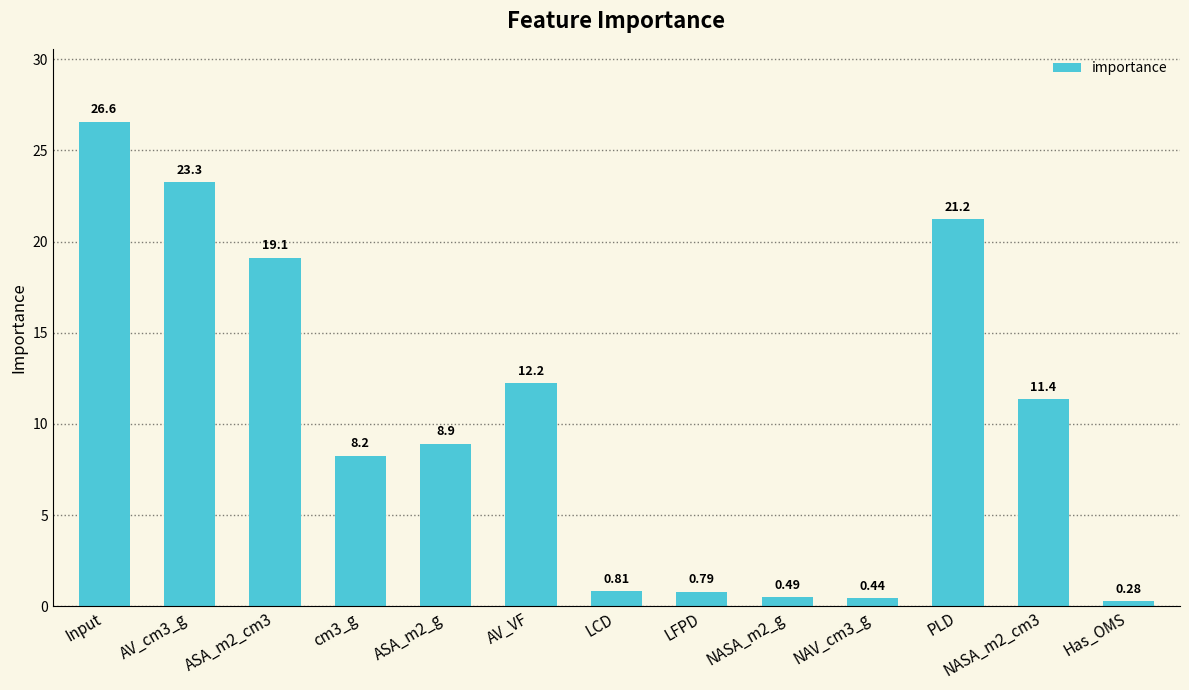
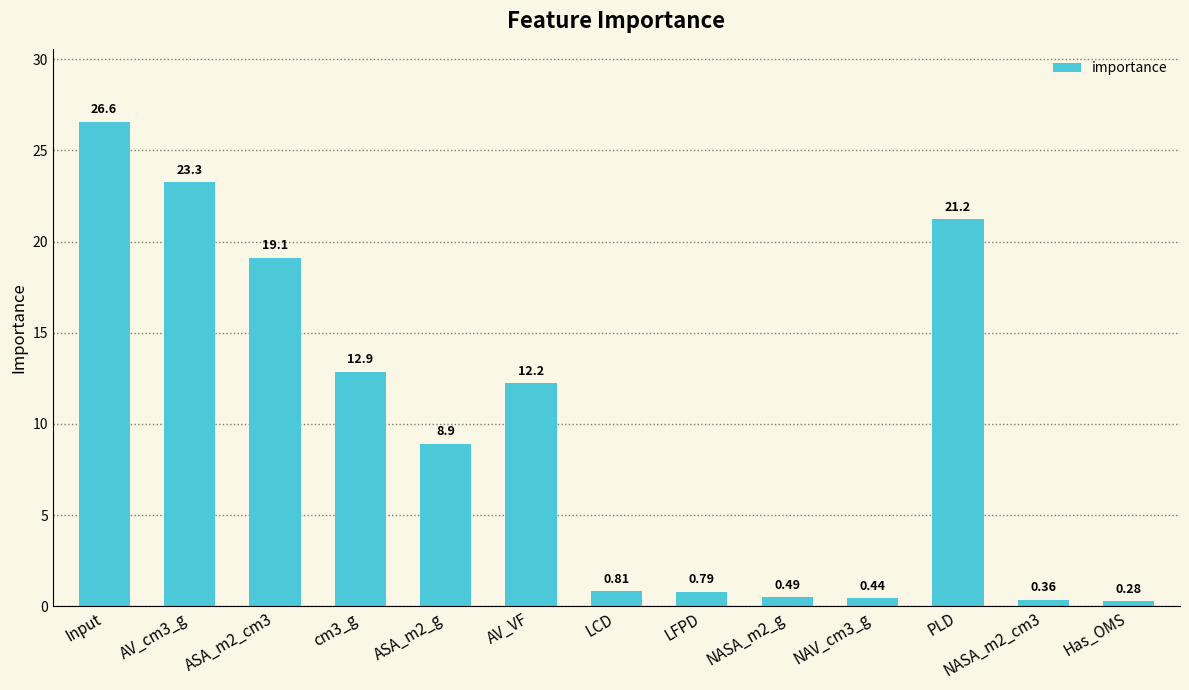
cm3_g: 8.2 -> 12.9
NASA_m2_cm3: 11.4 -> 0.36
